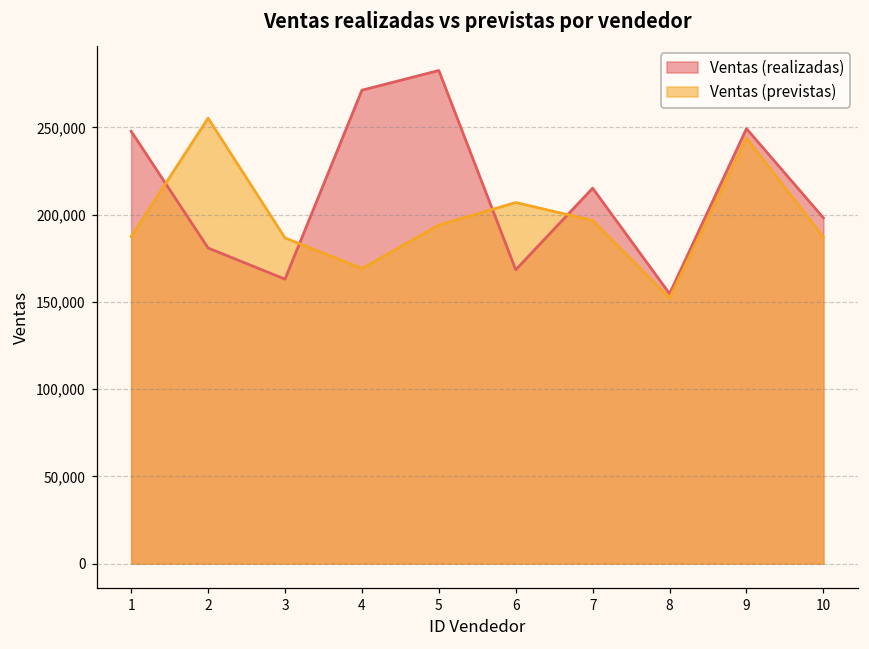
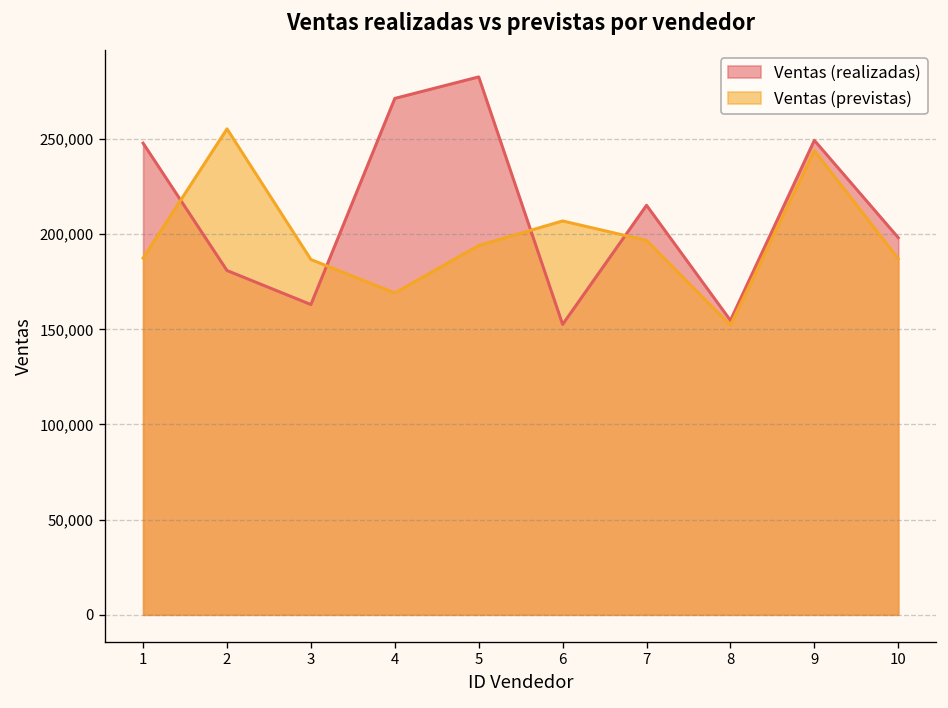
Ventas (realizadas), 6: 168,000 -> 153,000
